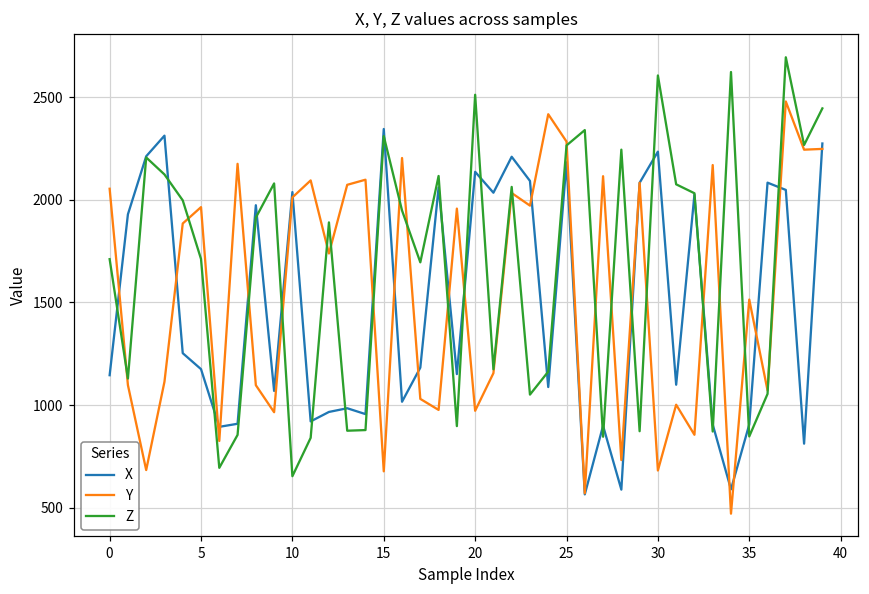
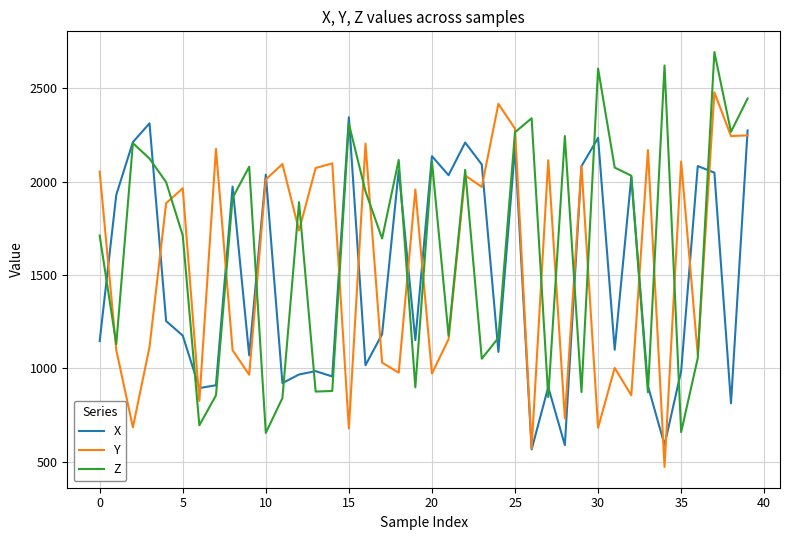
Z, 20: 2510 -> 2110
X, 35: 910 -> 990
Y, 35: 1510 -> 2110
Z, 35: 850 -> 660
